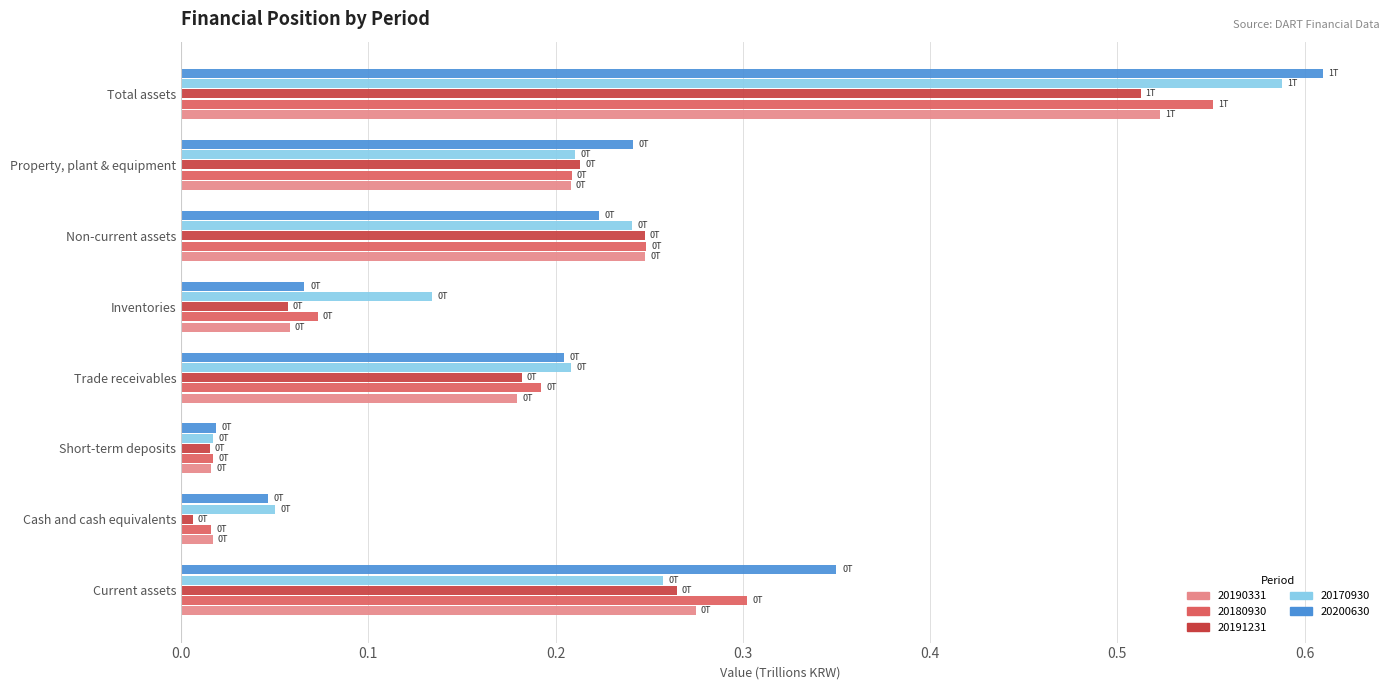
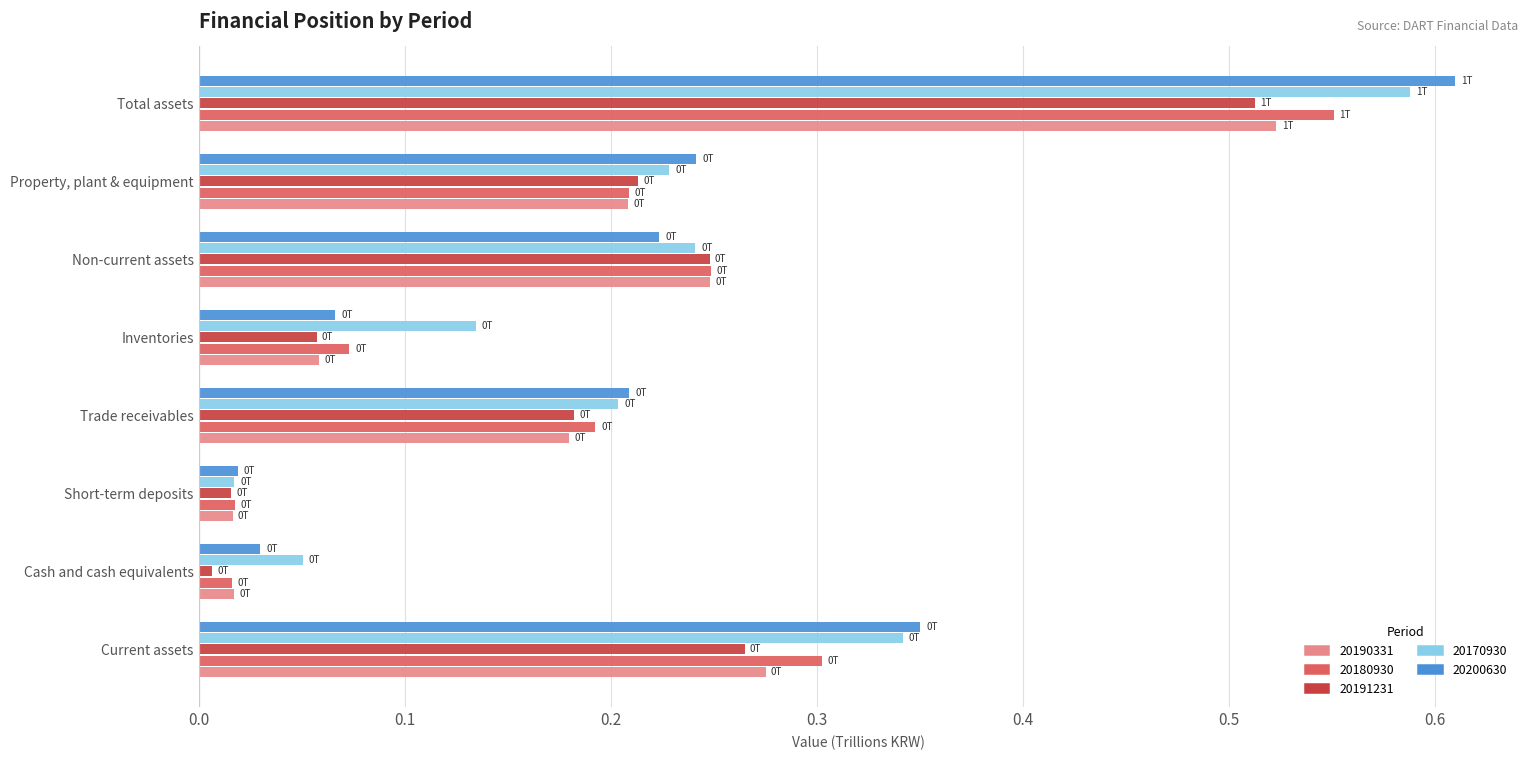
20170930, Property, plant & equipment: 0.210 -> 0.228
20200630, Trade receivables: 0.205 -> 0.209
20170930, Trade receivables: 0.208 -> 0.204
20200630, Cash and cash equivalents: 0.047 -> 0.029
20170930, Current assets: 0.257 -> 0.342
